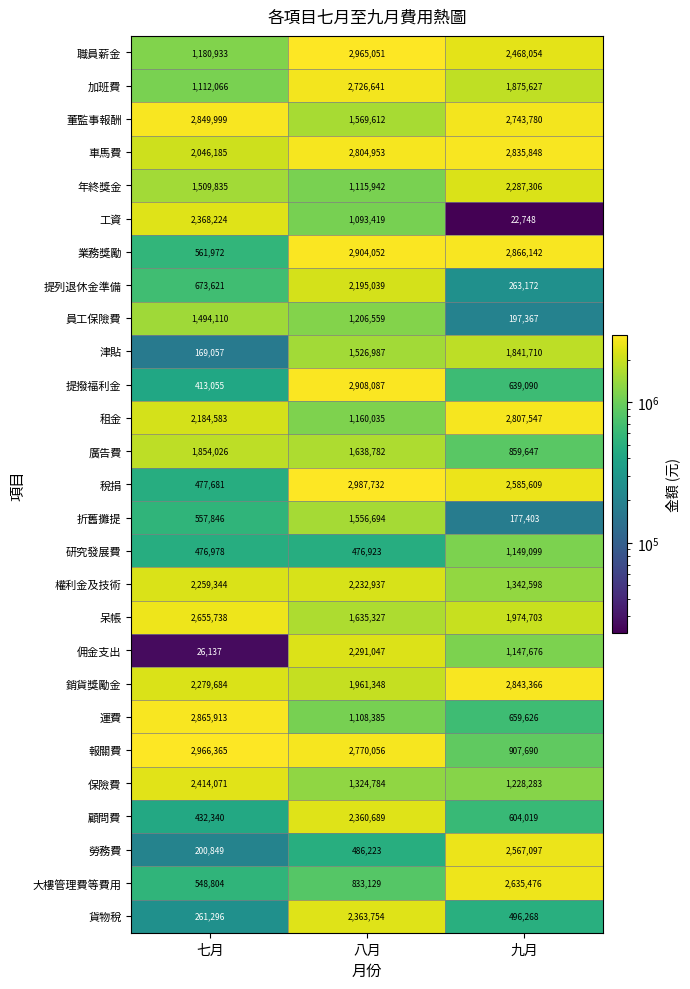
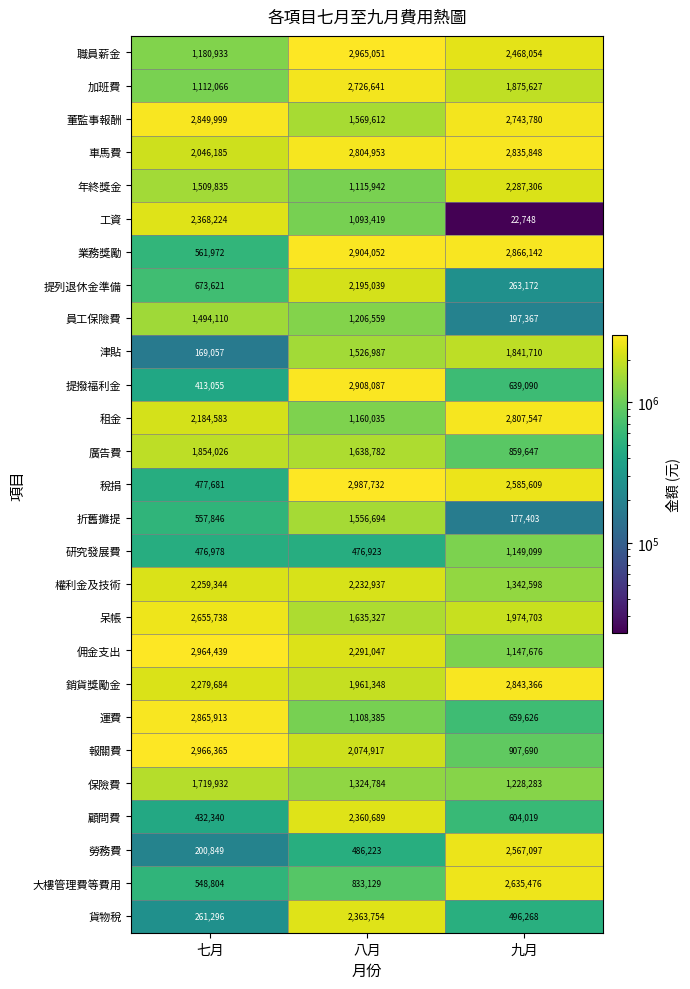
佣金支出, 七月: 26,137 -> 2,964,439
報關費, 八月: 2,770,056 -> 2,074,917
保險費, 七月: 2,414,071 -> 1,719,932
